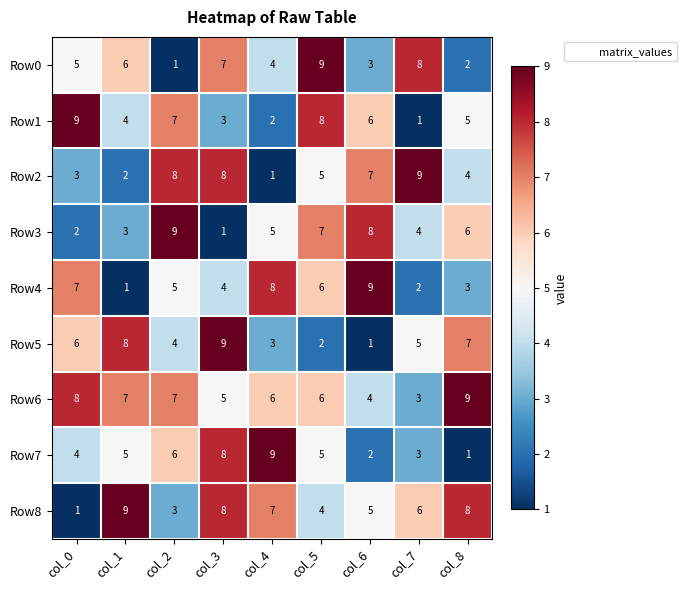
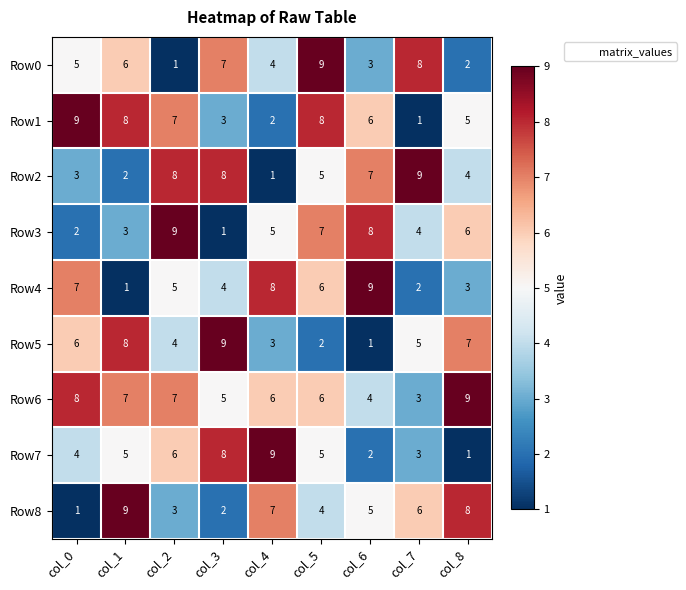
Row1, col_1: 4 -> 8
Row8, col_3: 8 -> 2
